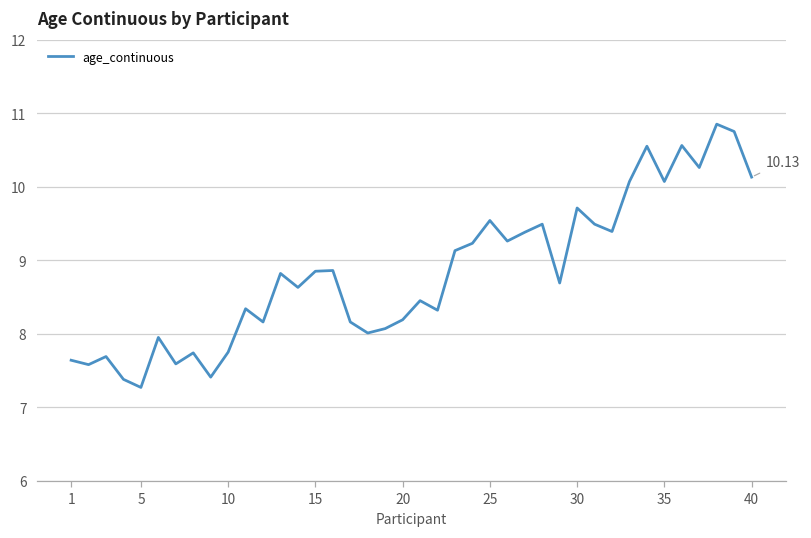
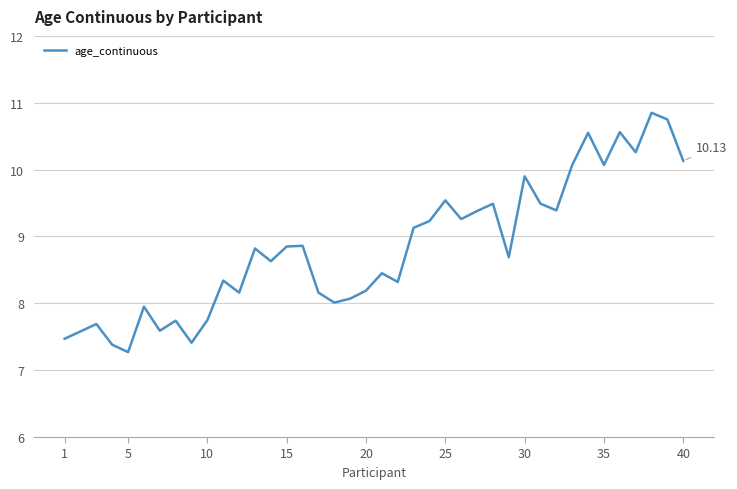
1: 7.6 -> 7.5
30: 9.7 -> 9.9
